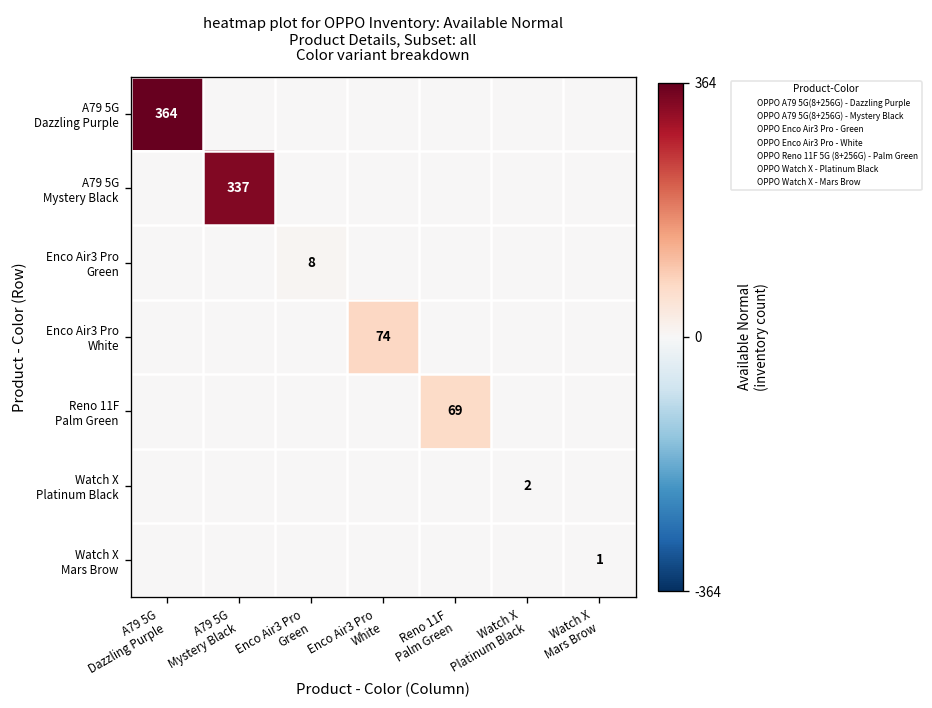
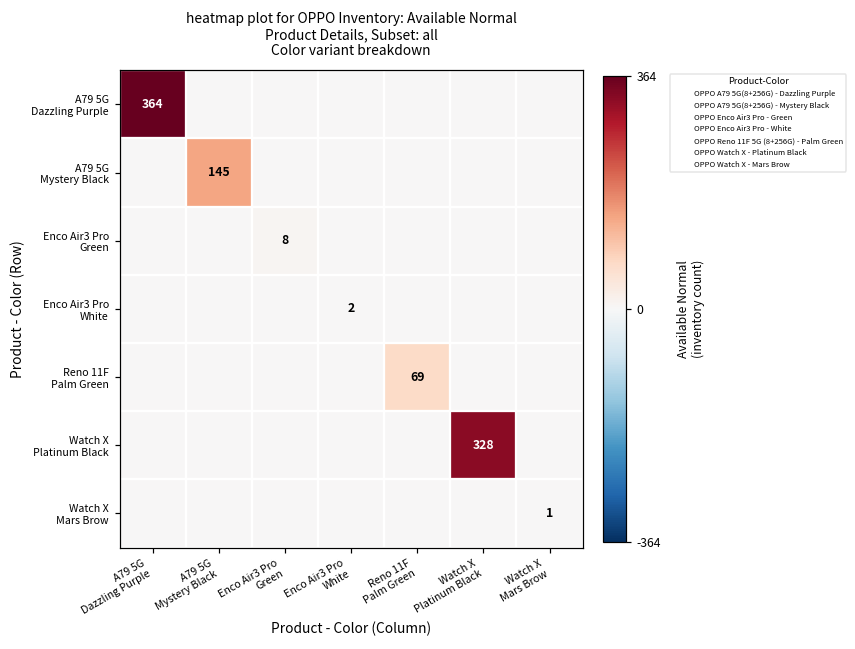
A79 5G Mystery Black, A79 5G Mystery Black: 337 -> 145
Enco Air3 Pro White, Enco Air3 Pro White: 74 -> 2
Watch X Platinum Black, Watch X Platinum Black: 2 -> 328
